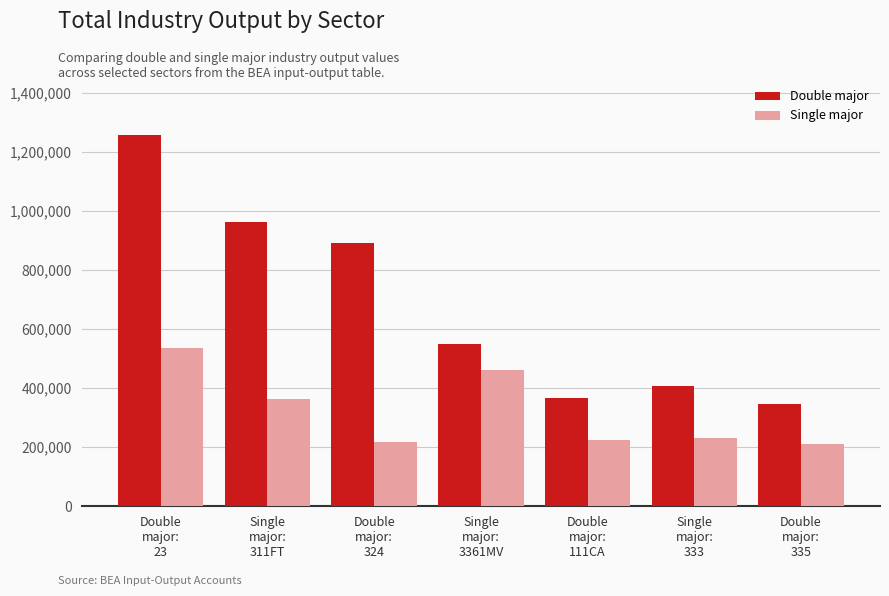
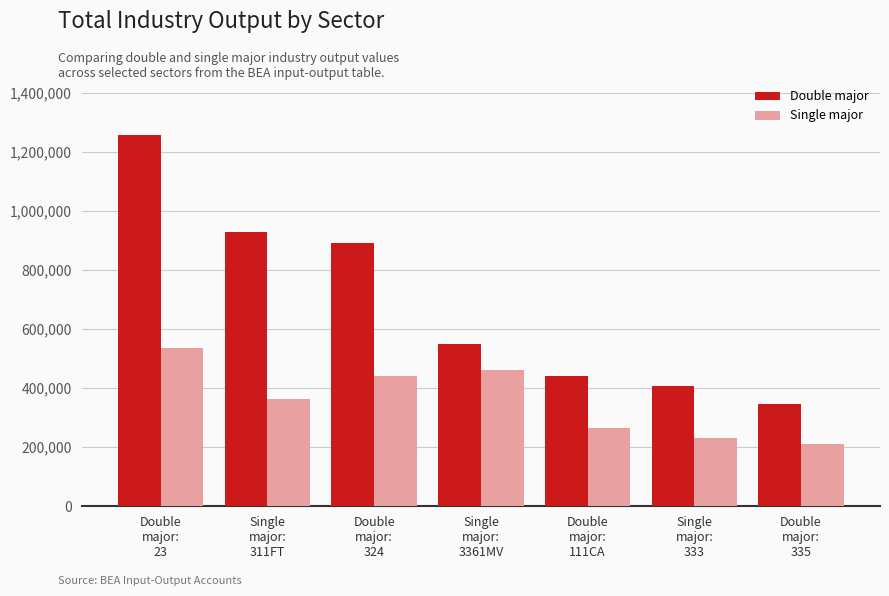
Double major, Single major: 311FT: 960,000 -> 930,000
Single major, Double major: 324: 220,000 -> 440,000
Double major, Double major: 111CA: 370,000 -> 440,000
Single major, Double major: 111CA: 220,000 -> 270,000
